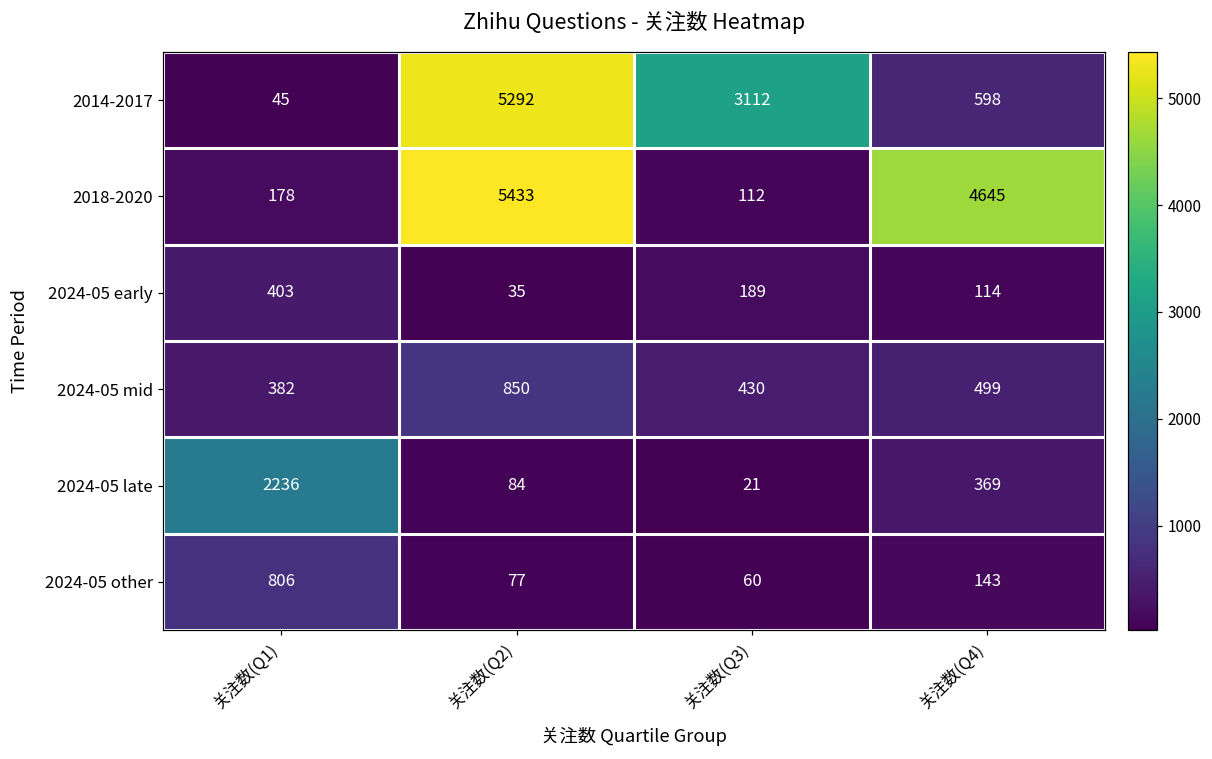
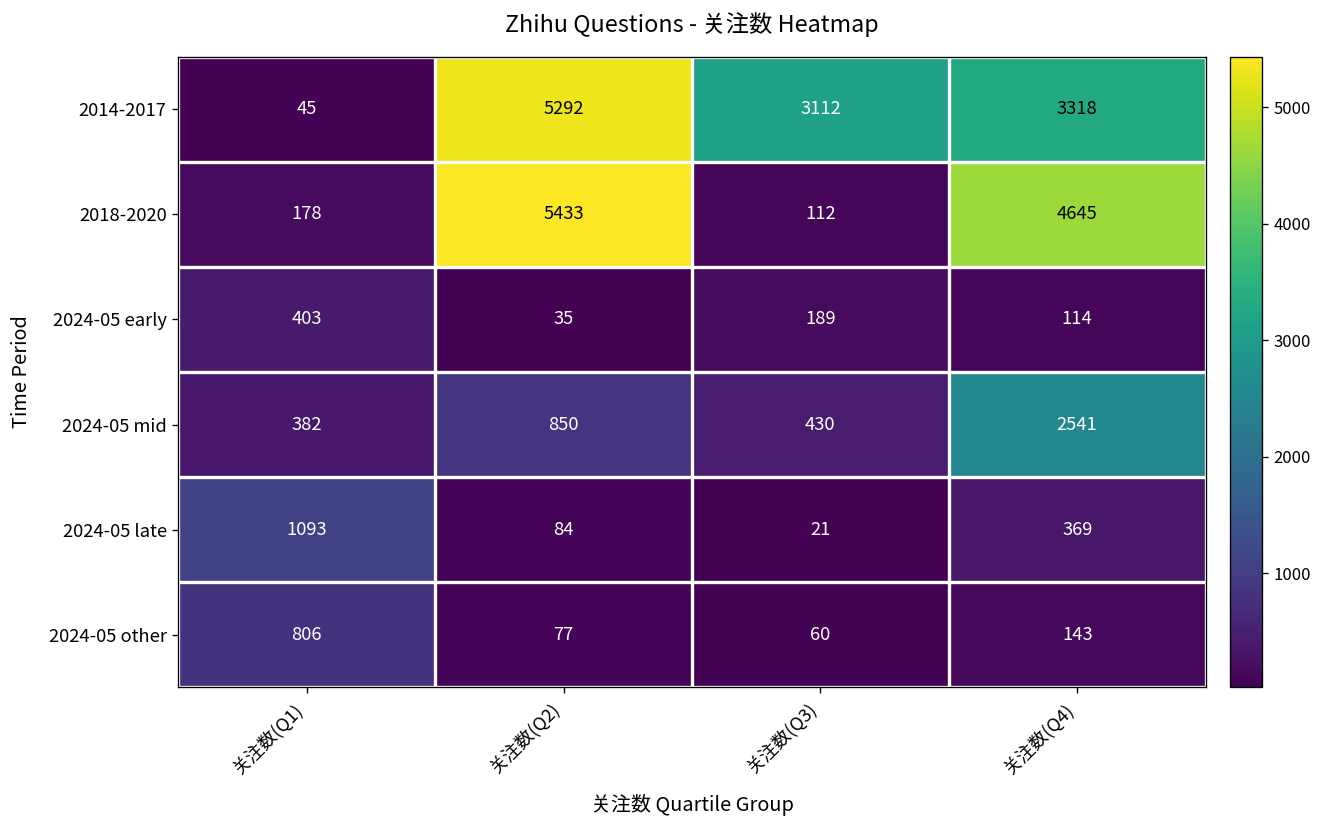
2014-2017, 关注数(Q4): 598 -> 3318
2024-05 mid, 关注数(Q4): 499 -> 2541
2024-05 late, 关注数(Q1): 2236 -> 1093
